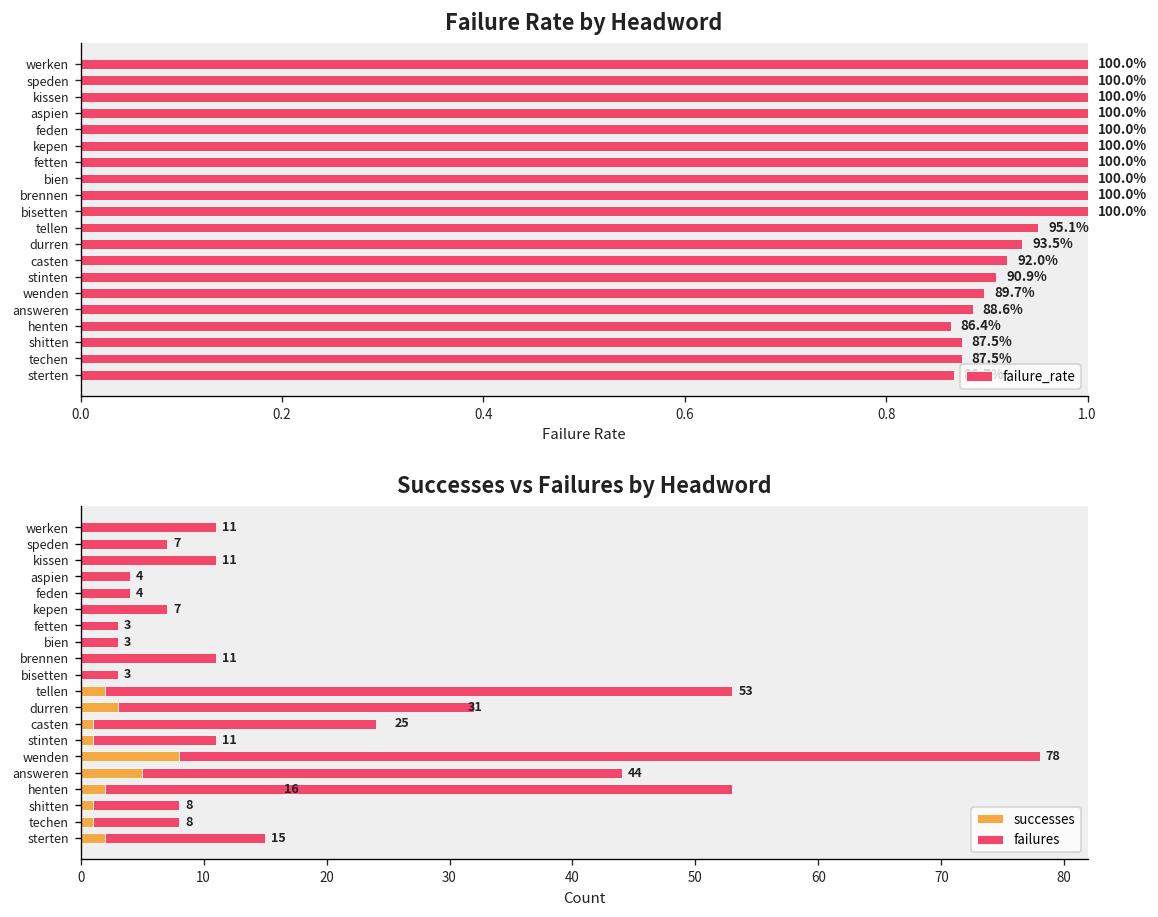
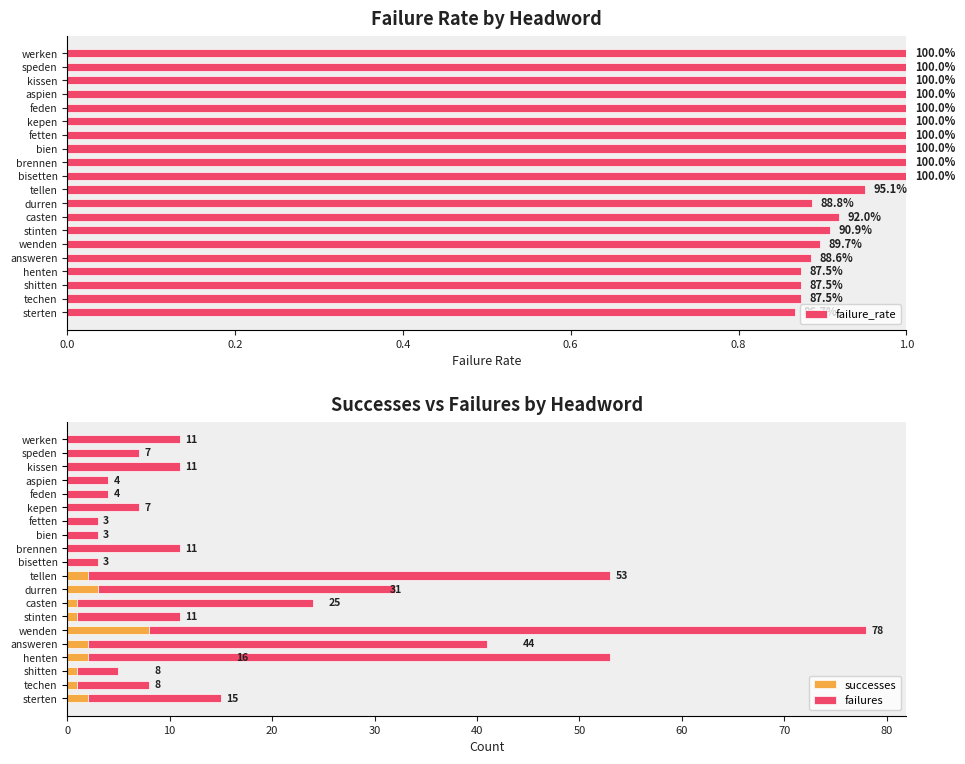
Failure Rate by Headword, durren: 93.5% -> 88.8%
Failure Rate by Headword, henten: 86.4% -> 87.5%
Successes vs Failures by Headword, successes, answeren: 5 -> 2
Successes vs Failures by Headword, failures, shitten: 7 -> 4
